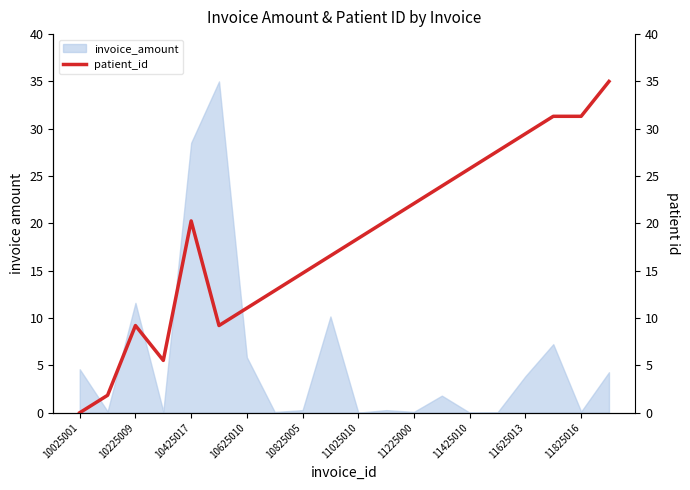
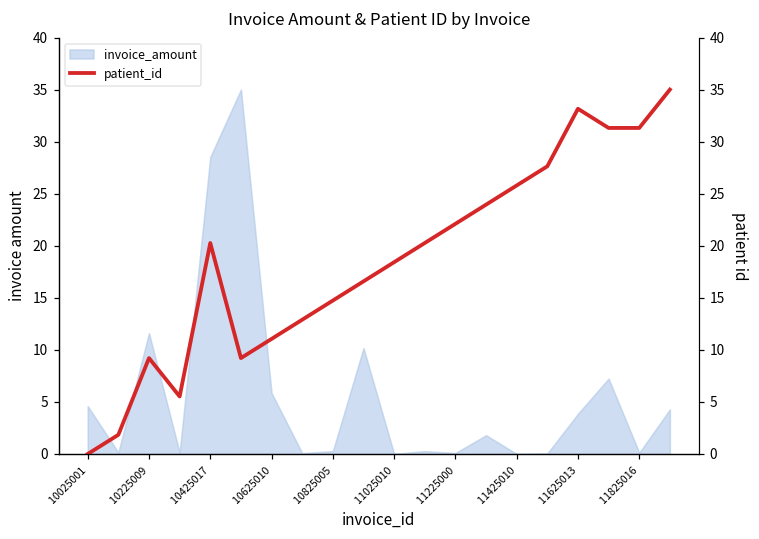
patient_id, 11625013: 29 -> 33
